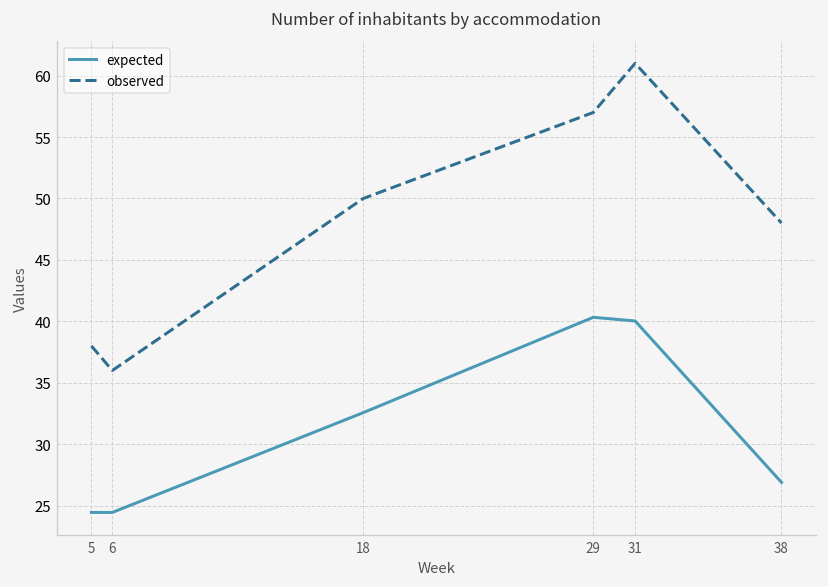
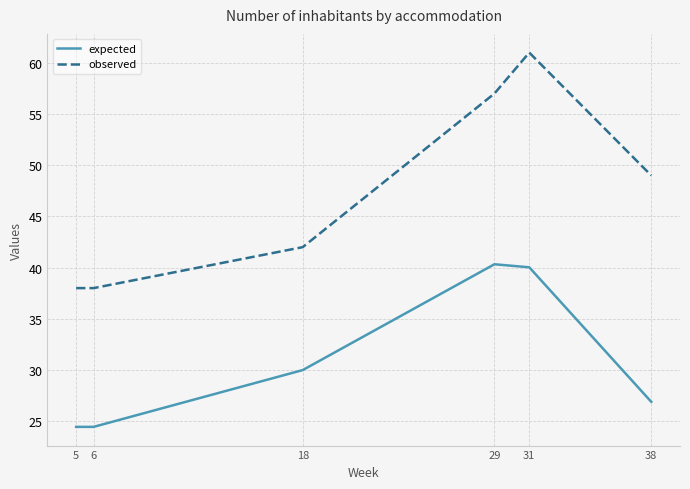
observed, 6: 36 -> 38
expected, 18: 32.6 -> 30.0
observed, 18: 50 -> 42
observed, 38: 48 -> 49
